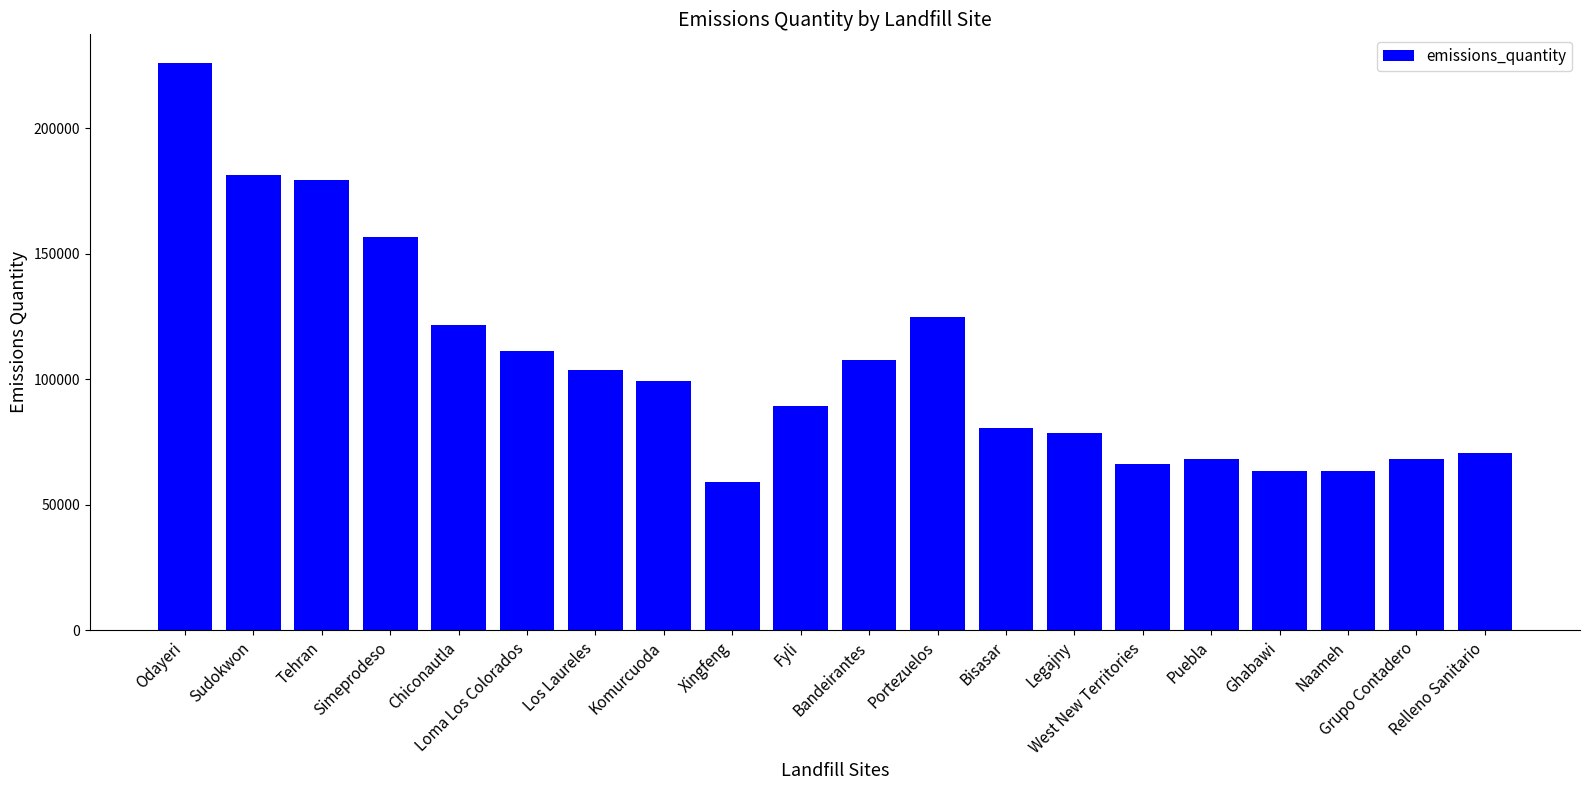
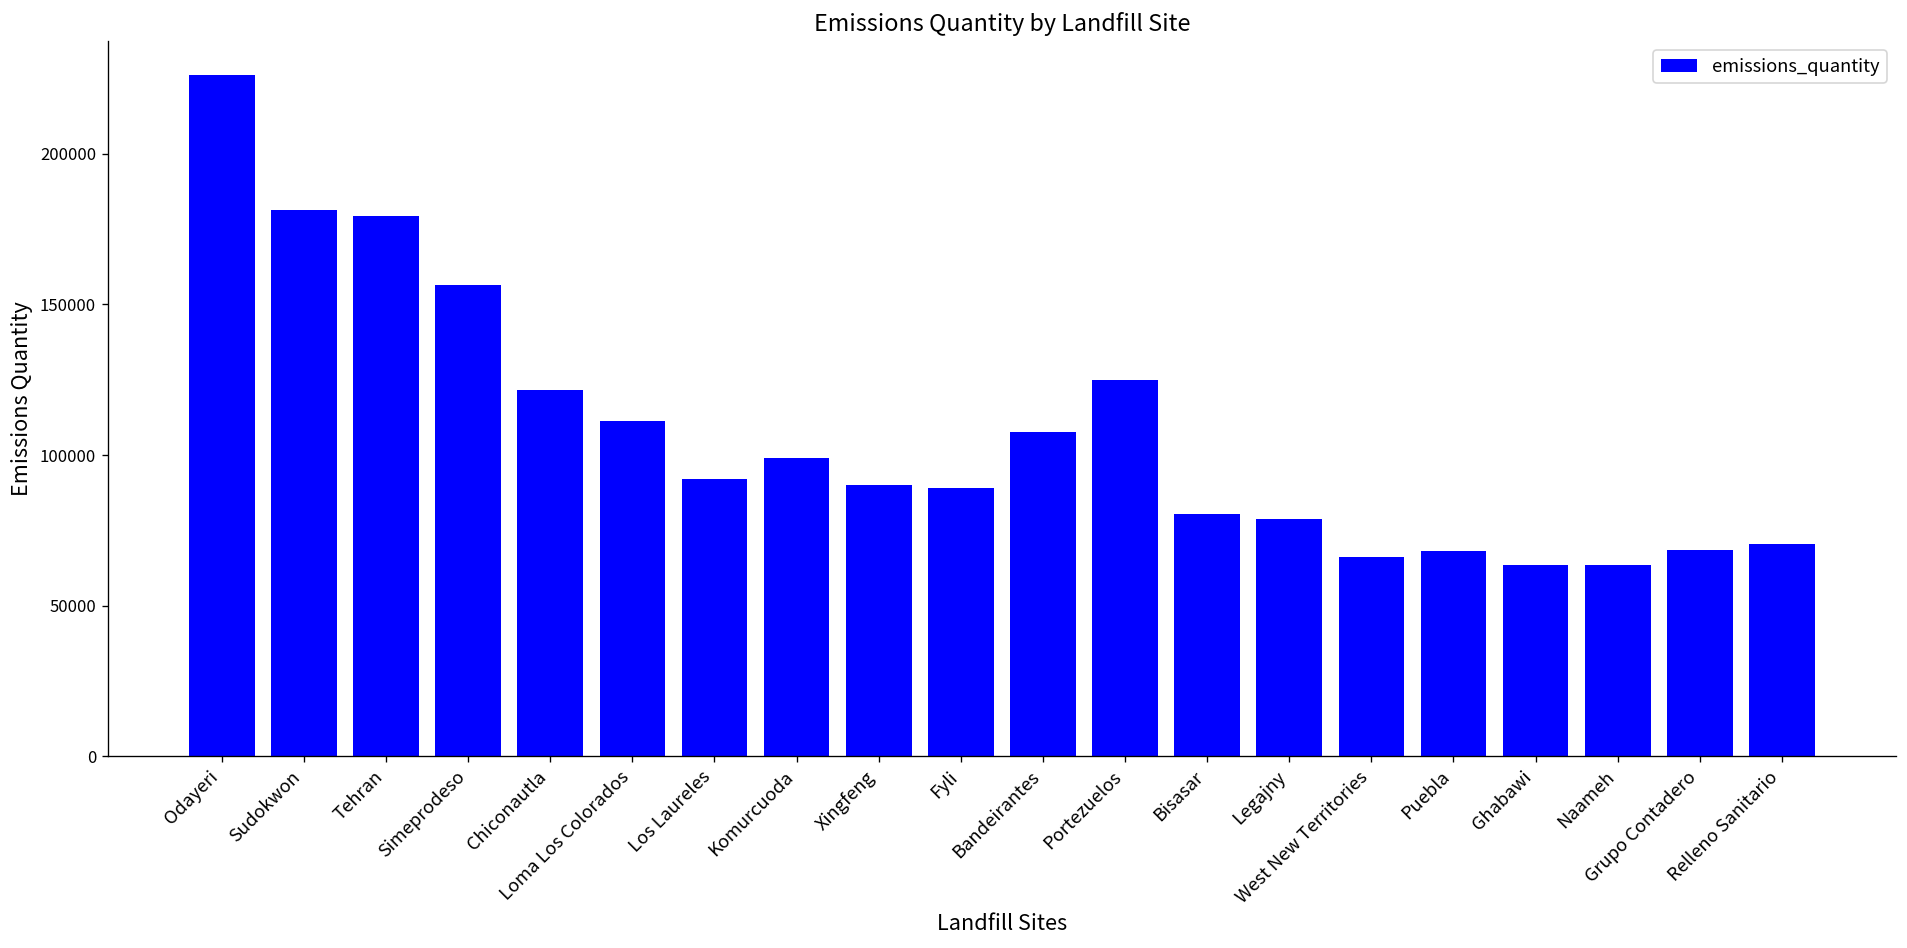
Los Laureles: 104000 -> 92000
Xingfeng: 59000 -> 90000
